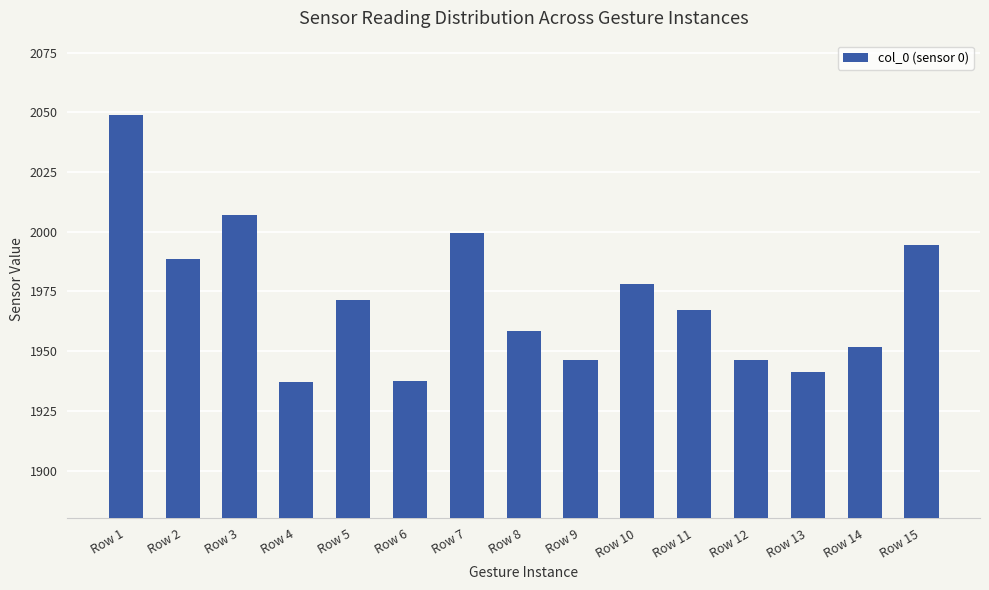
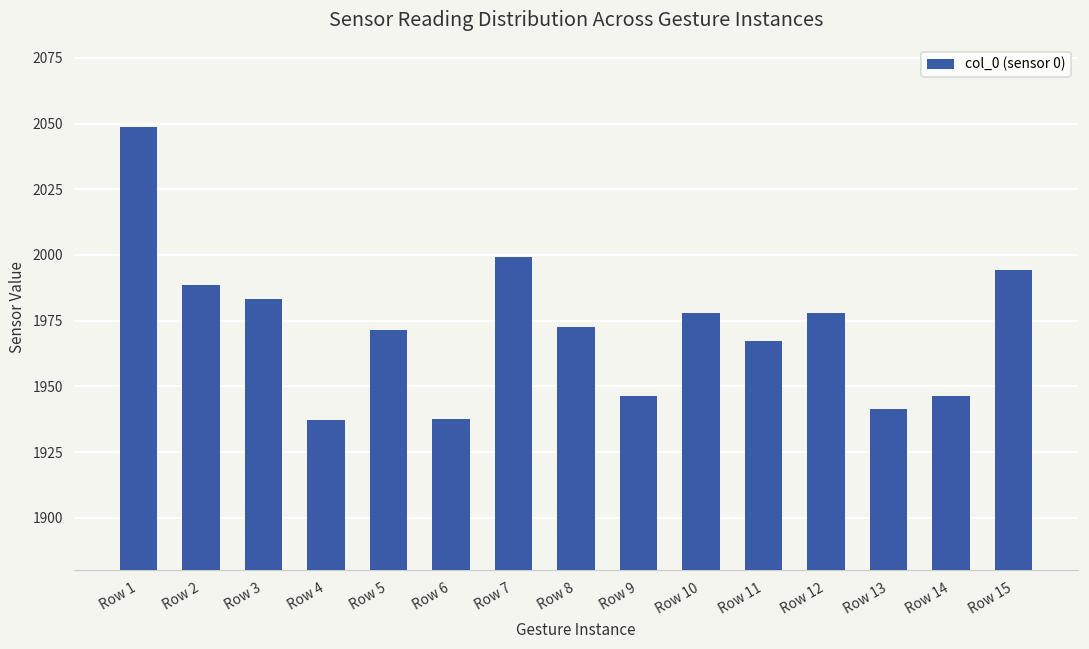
Row 3: 2007 -> 1983
Row 8: 1958 -> 1973
Row 12: 1946 -> 1978
Row 14: 1952 -> 1946
